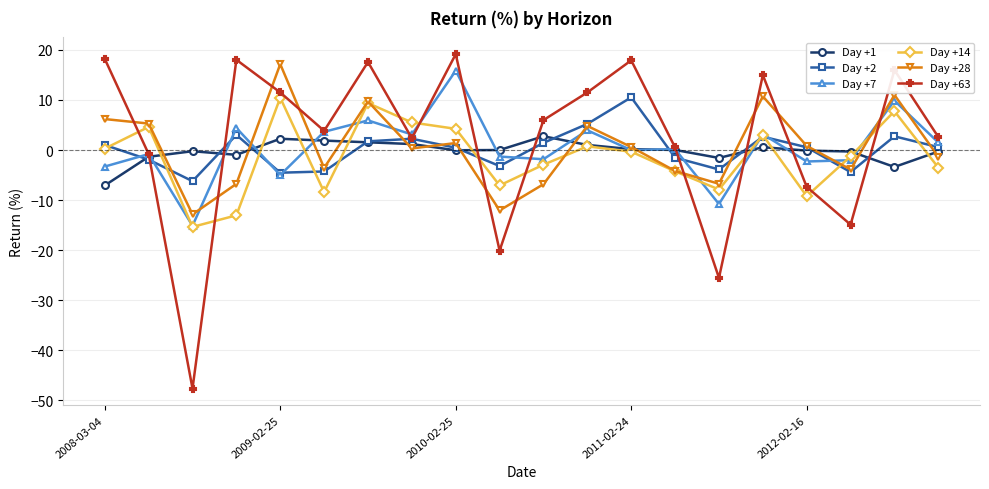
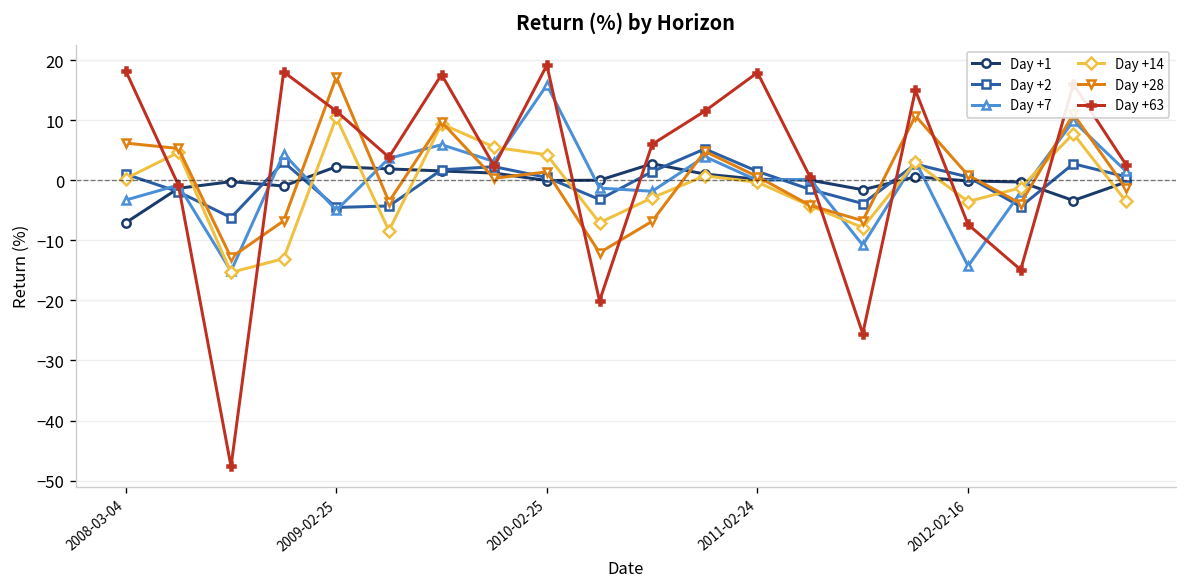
Day +2, 2011-02-24: 11 -> 1
Day +7, 2012-02-16: -2 -> -14
Day +14, 2012-02-16: -9 -> -4
